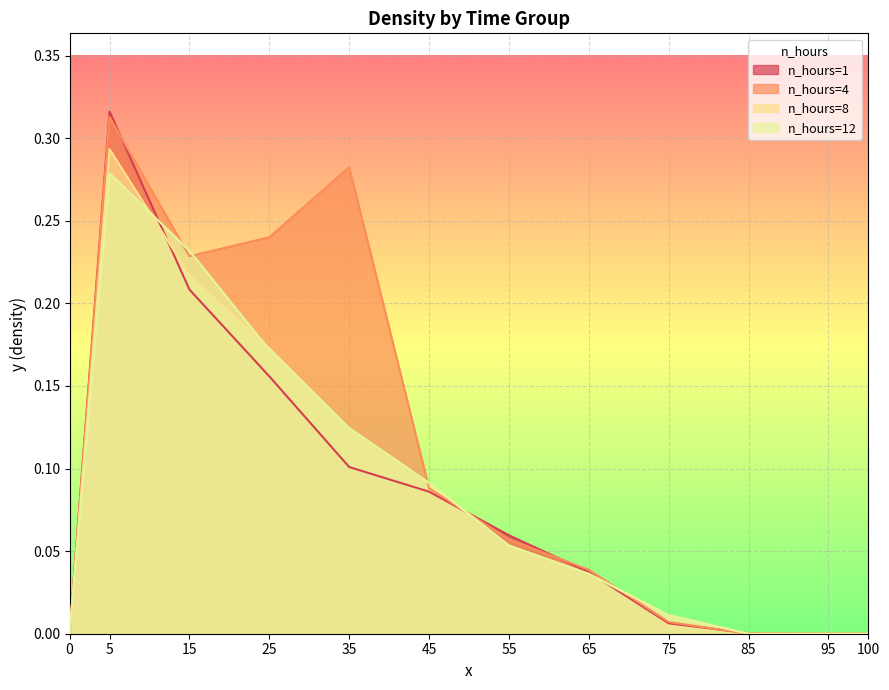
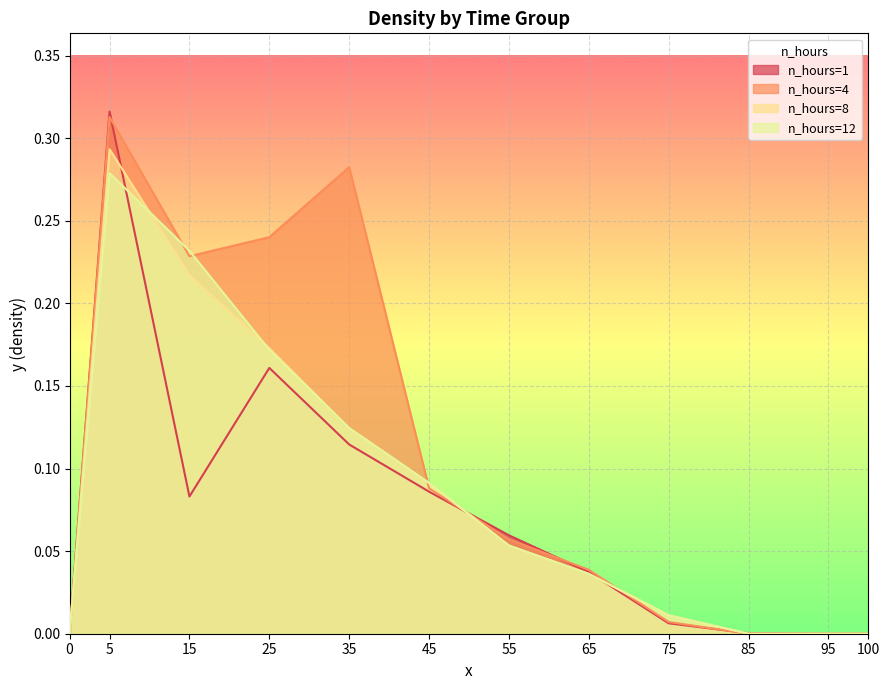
n_hours=1, 15: 0.208 -> 0.083
n_hours=1, 25: 0.156 -> 0.161
n_hours=1, 35: 0.101 -> 0.115
